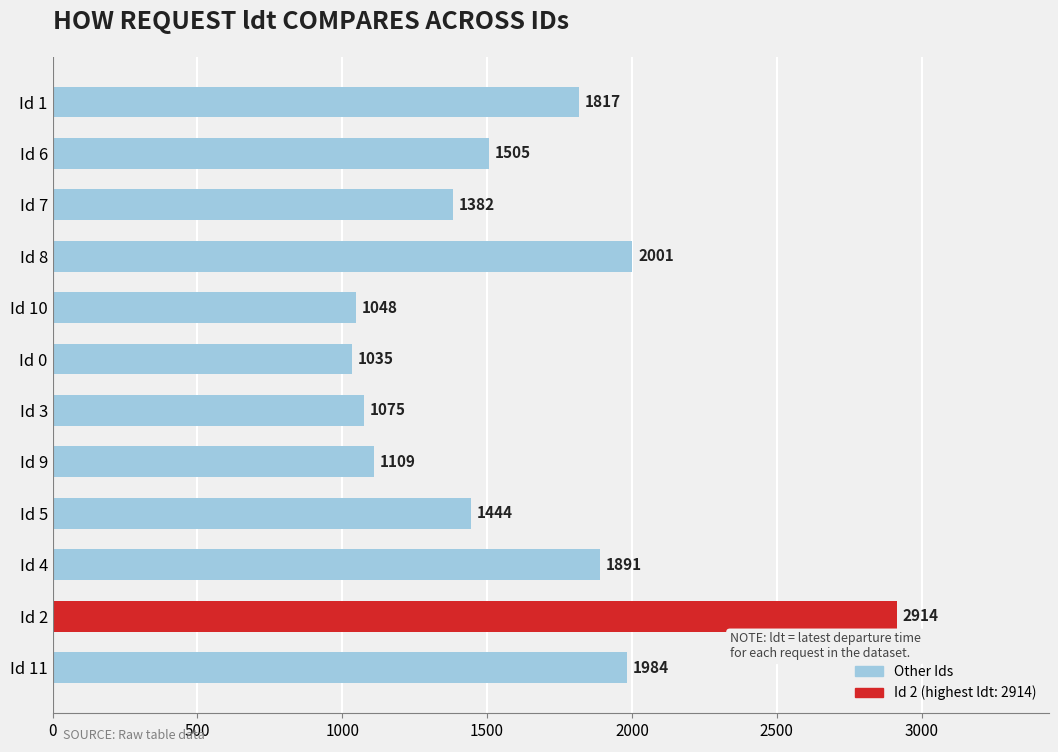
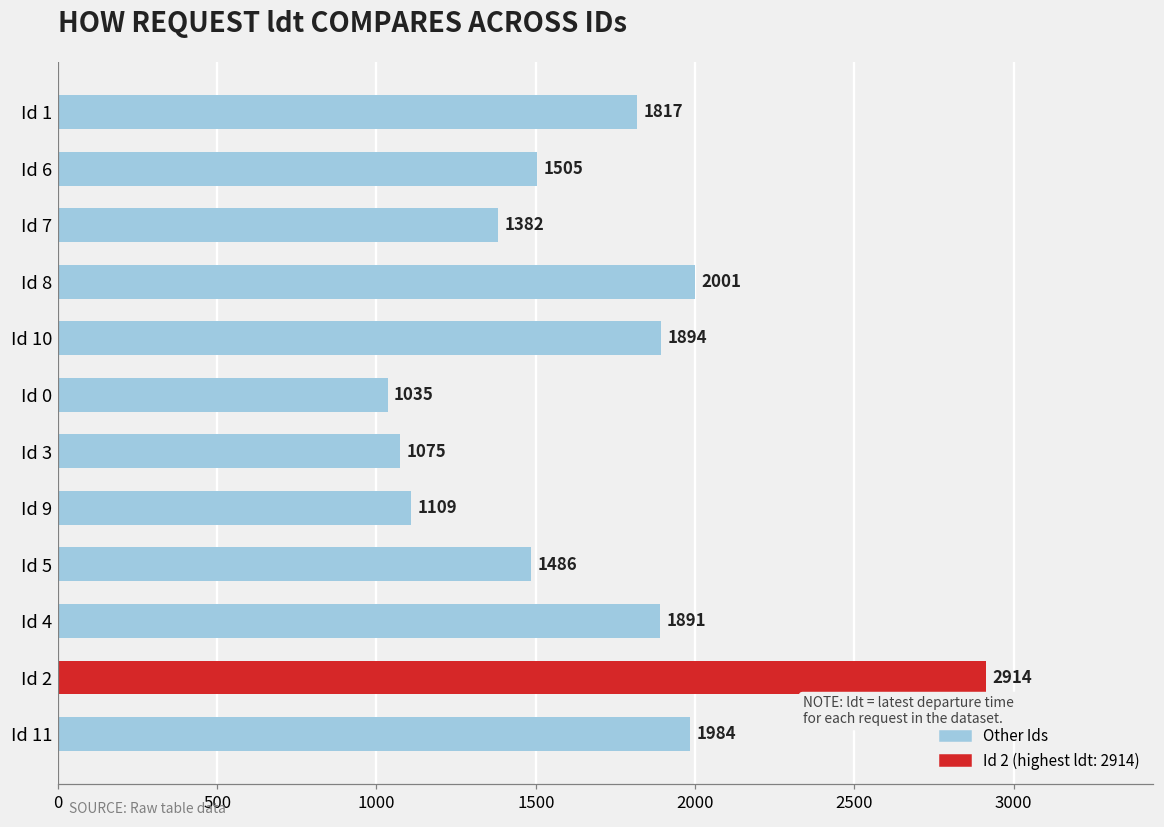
Id 10: 1048 -> 1894
Id 5: 1444 -> 1486
